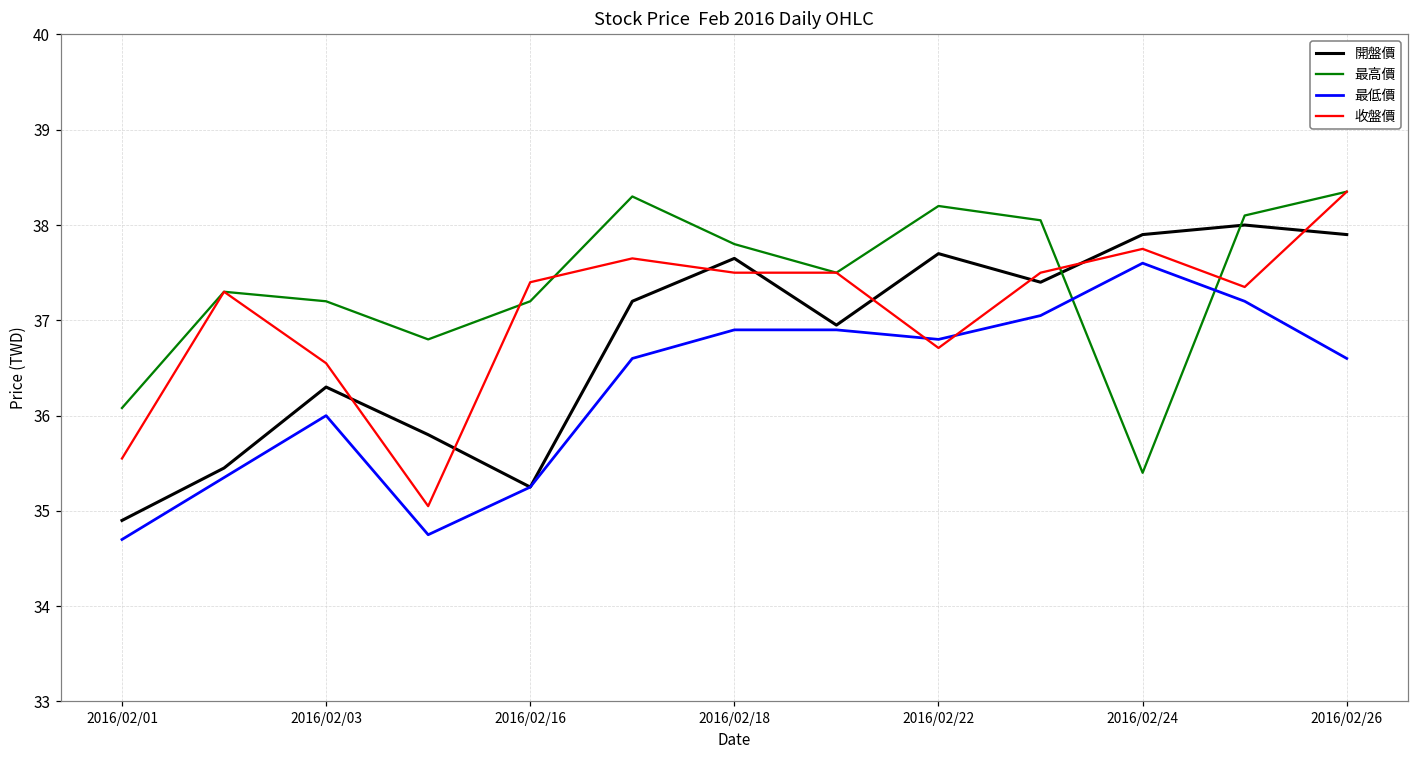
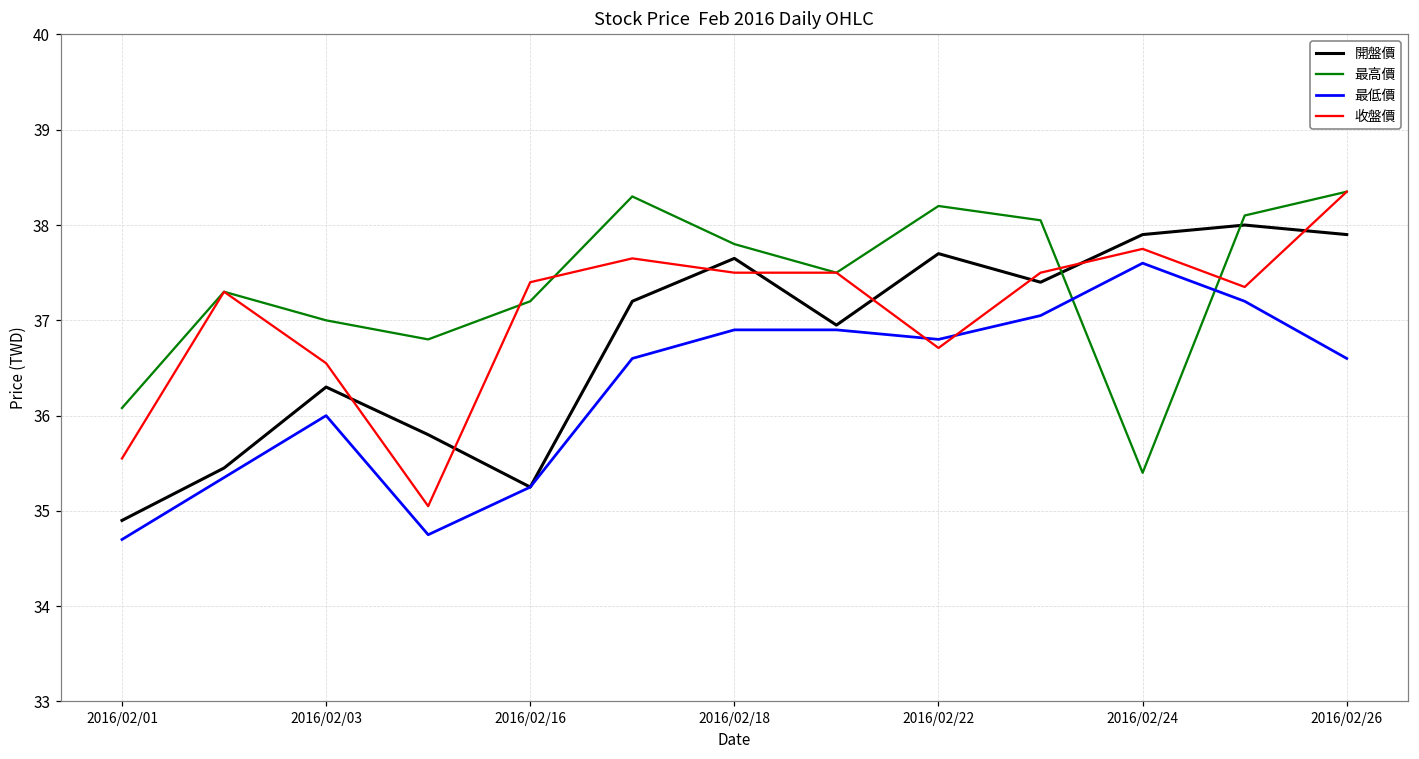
最高價, 2016/02/03: 37.2 -> 37.0
